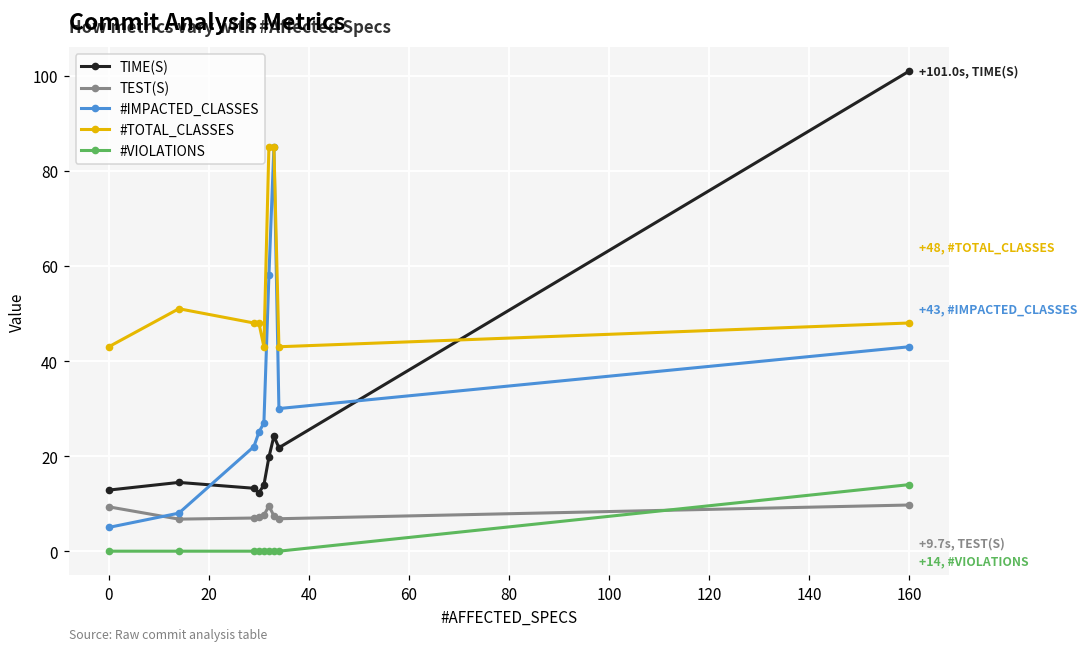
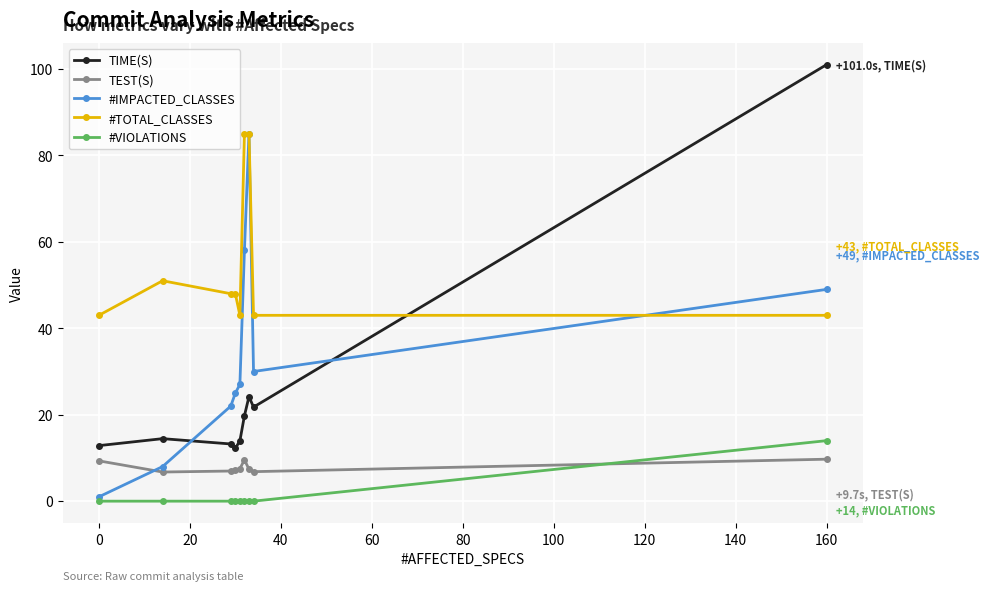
#IMPACTED_CLASSES, 0: 5 -> 1
#IMPACTED_CLASSES, 160: +43, -> +49,
#TOTAL_CLASSES, 160: +48, -> +43,
